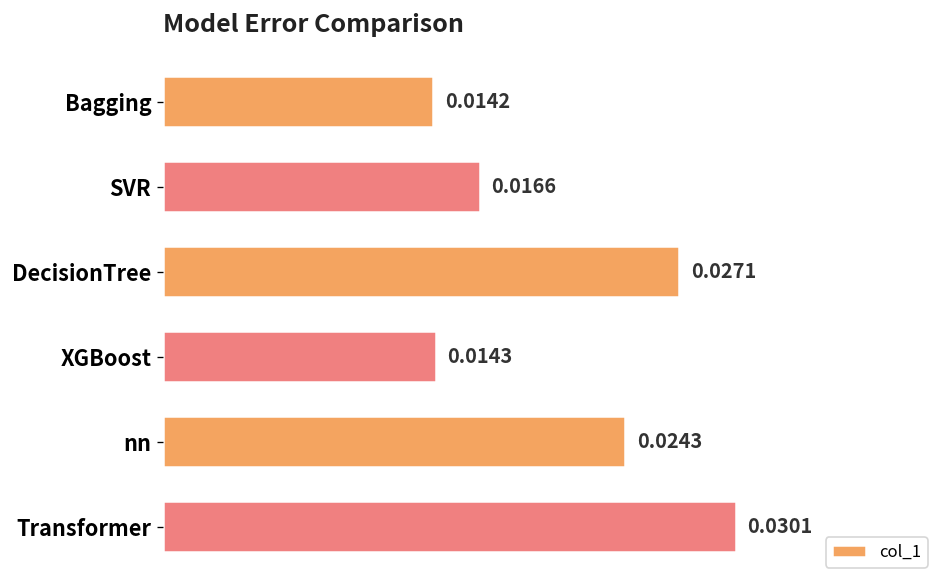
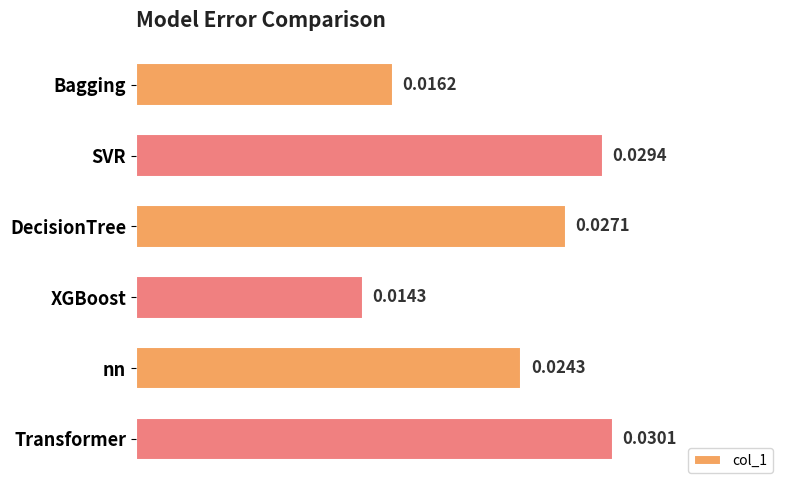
Bagging: 0.0142 -> 0.0162
SVR: 0.0166 -> 0.0294
